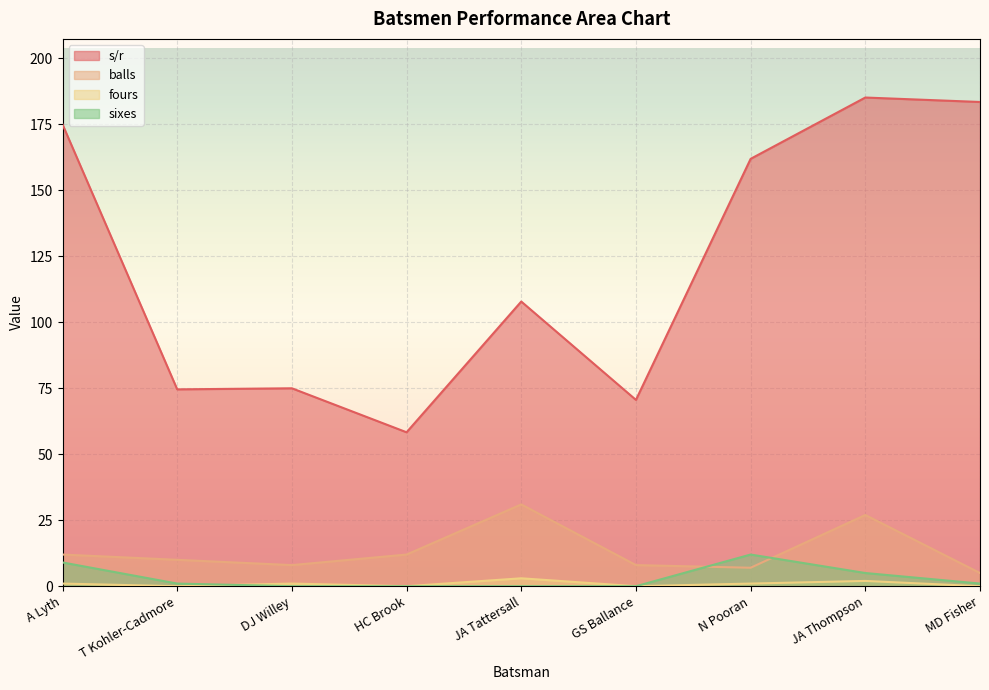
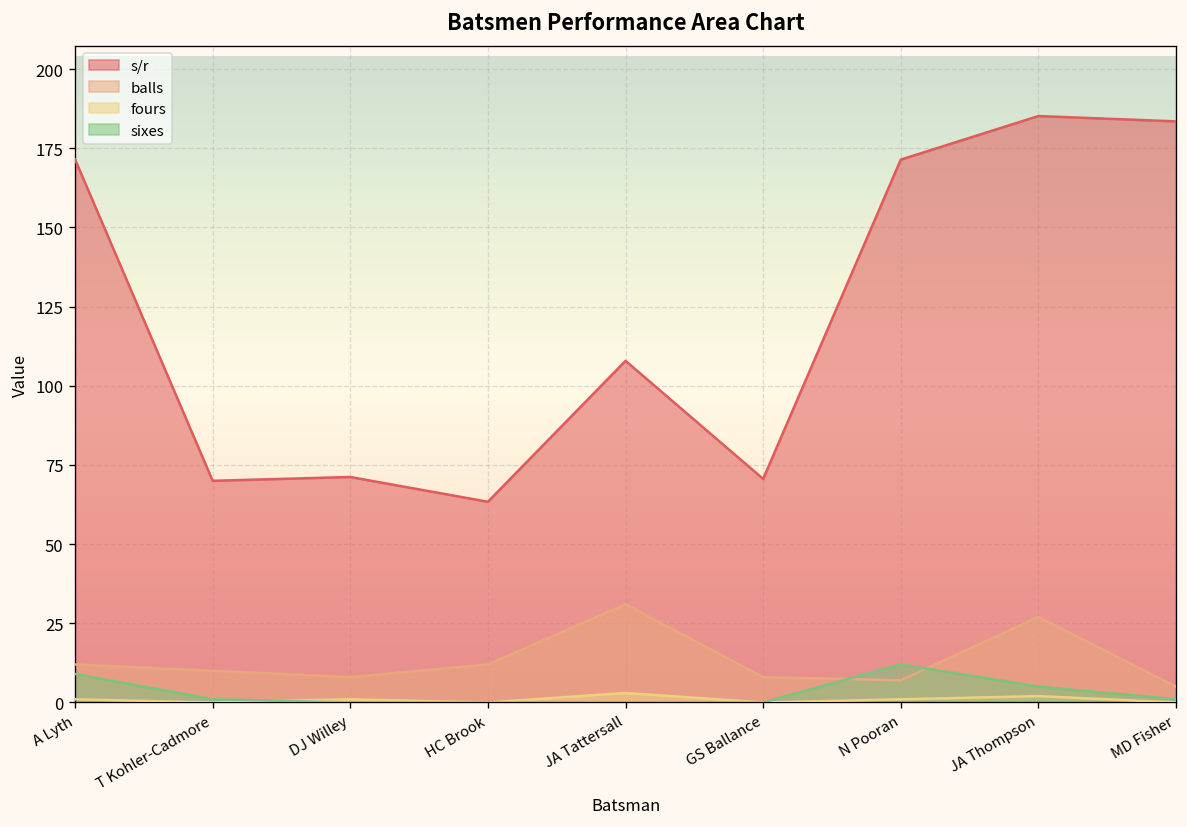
s/r, A Lyth: 175 -> 172
s/r, T Kohler-Cadmore: 75 -> 70
s/r, DJ Willey: 75 -> 71
s/r, HC Brook: 58 -> 63
s/r, N Pooran: 162 -> 171
